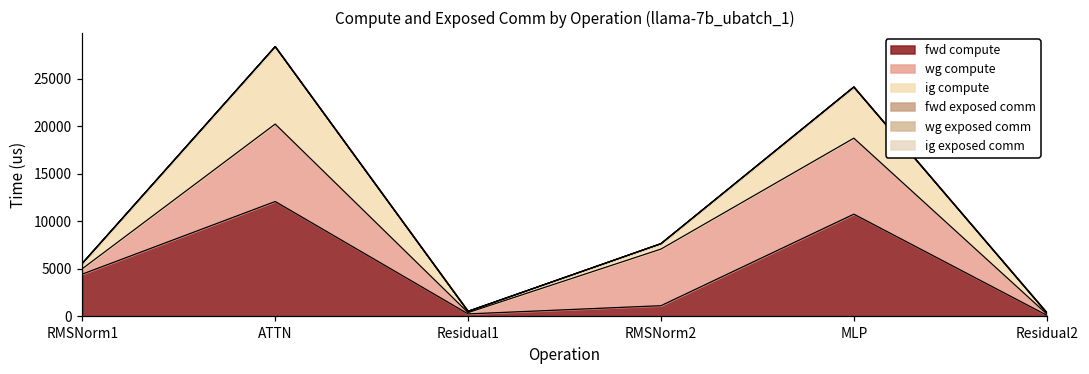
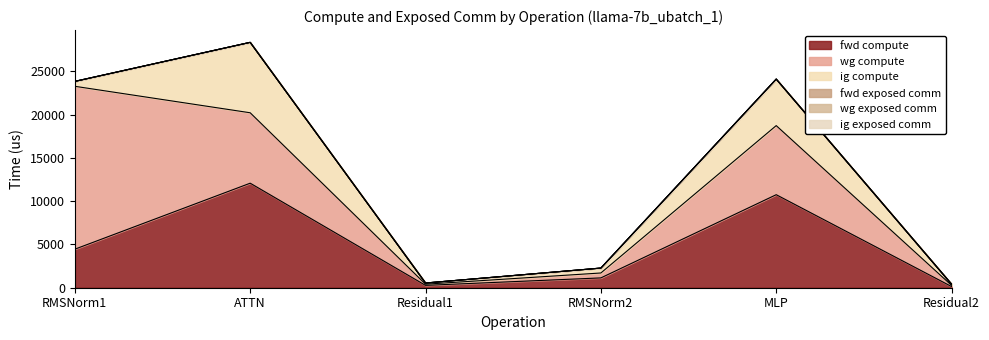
wg compute, RMSNorm1: 1000 -> 19000
wg compute, RMSNorm2: 6000 -> 1000
